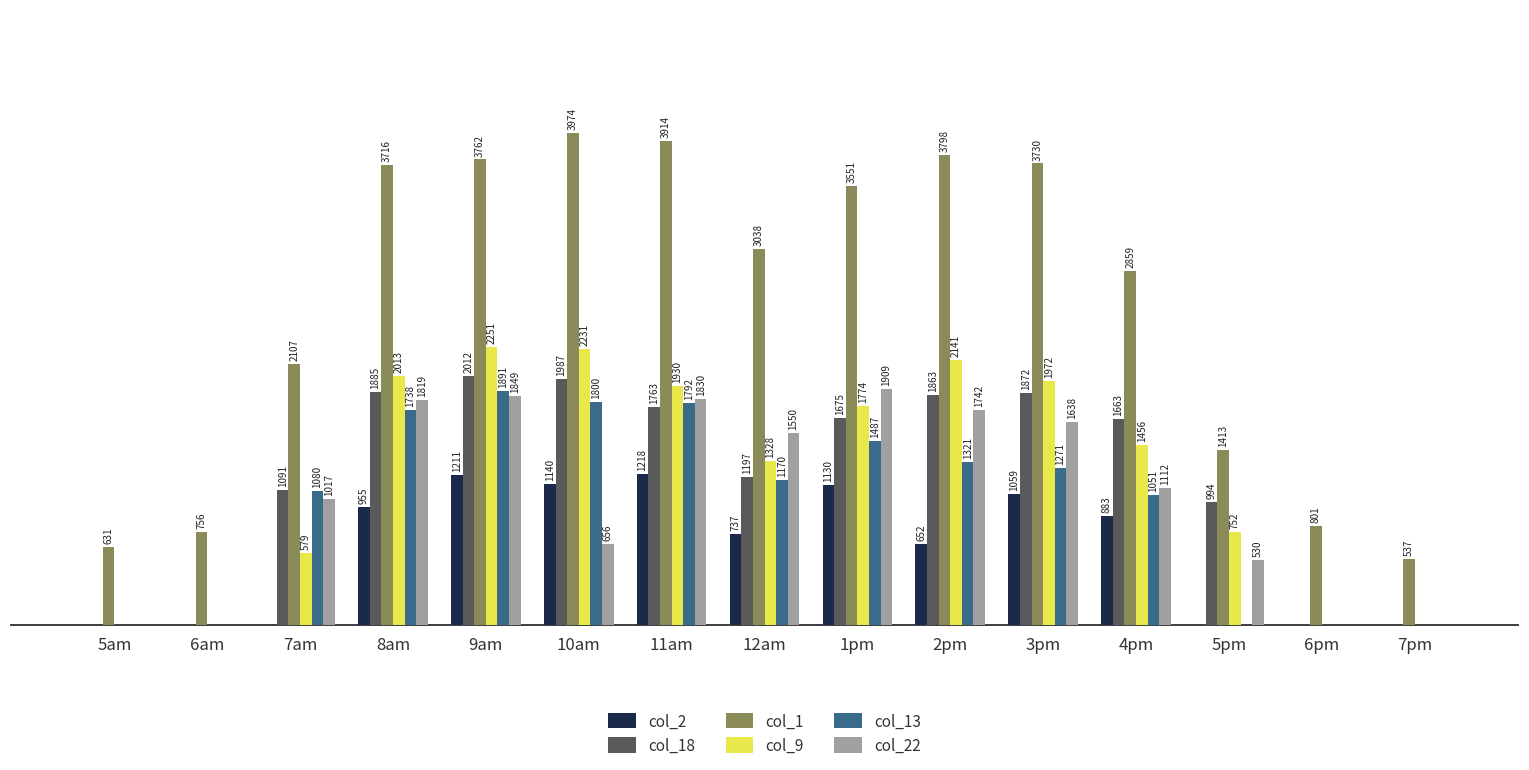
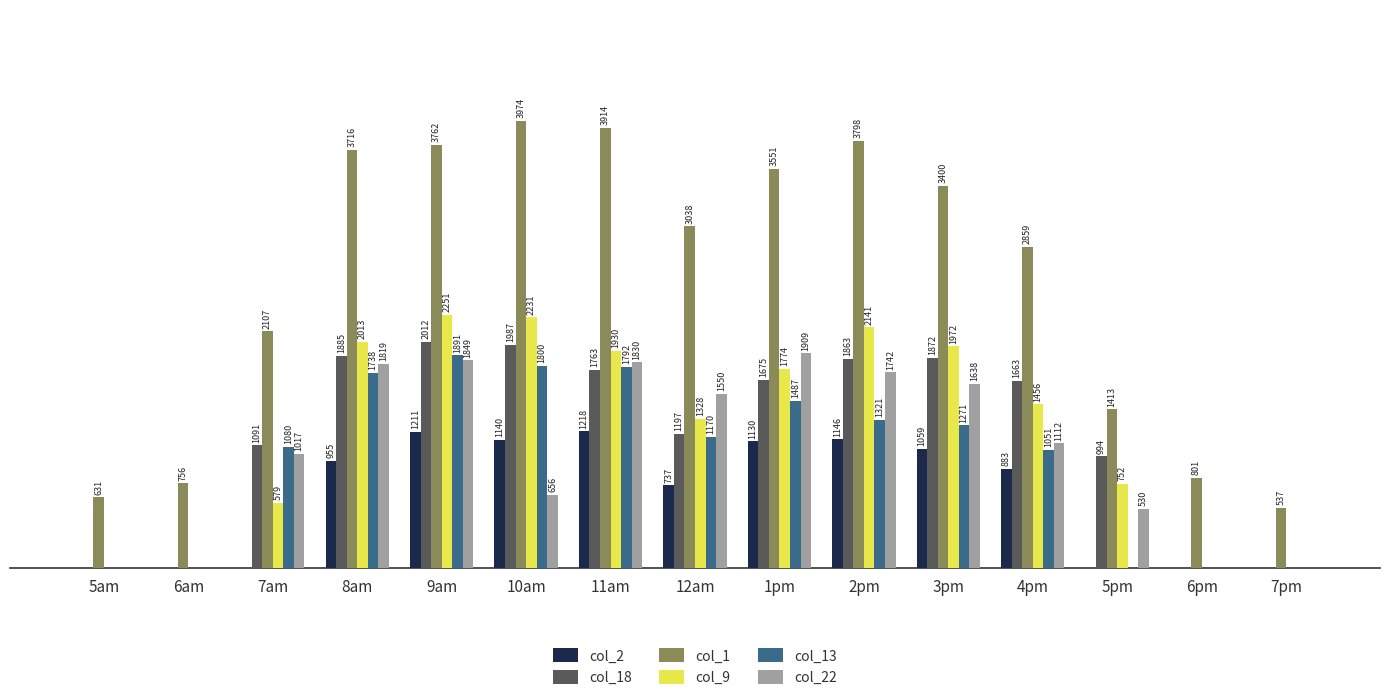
col_2, 2pm: 652 -> 1146
col_1, 3pm: 3730 -> 3400
